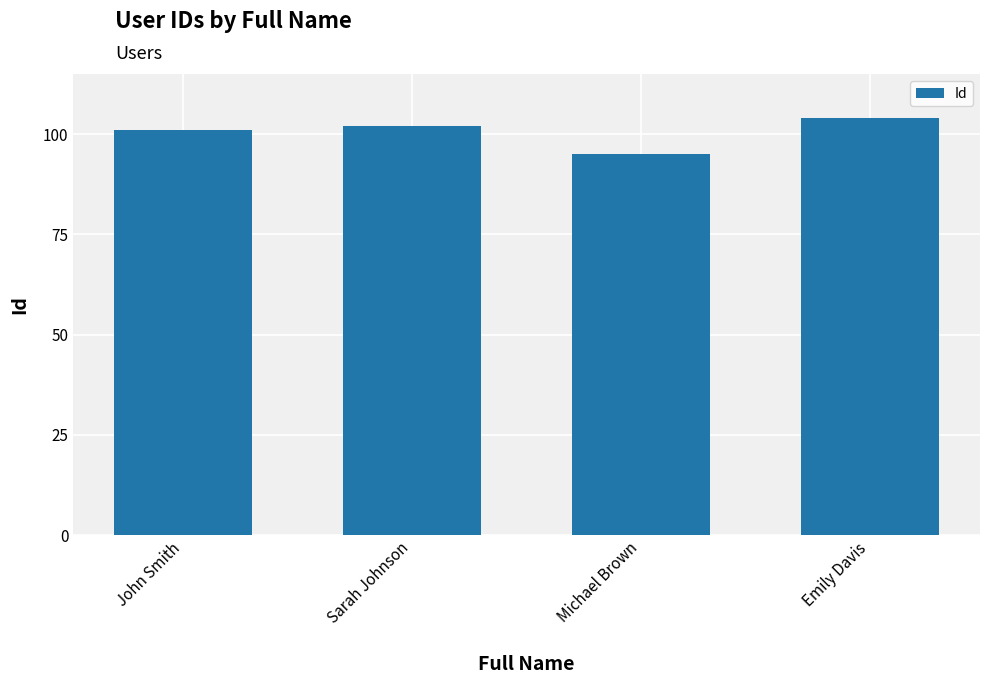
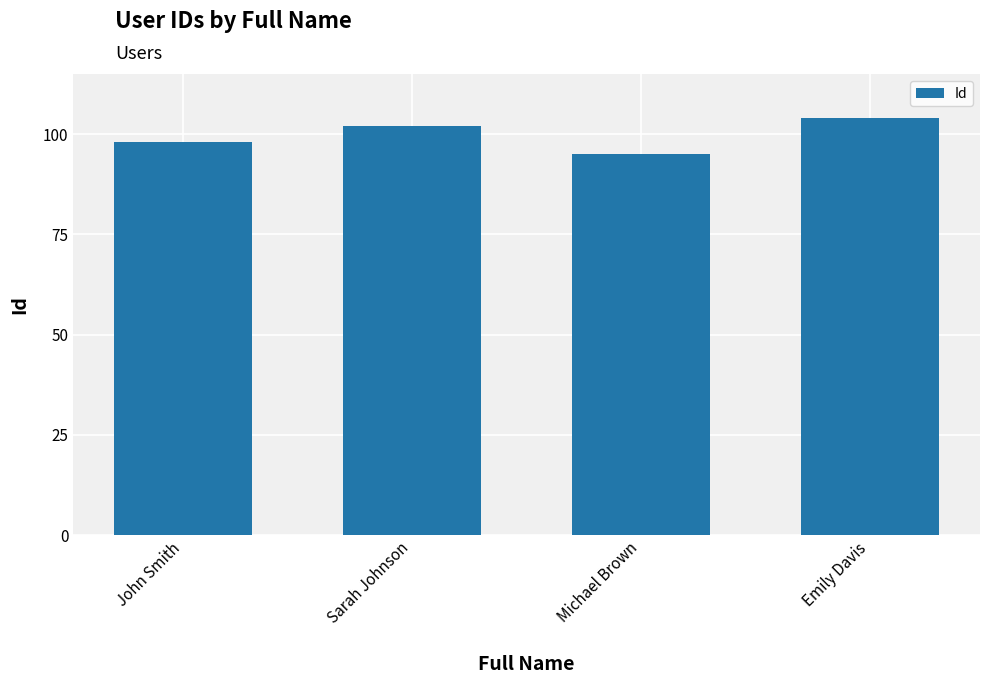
John Smith: 101 -> 98
